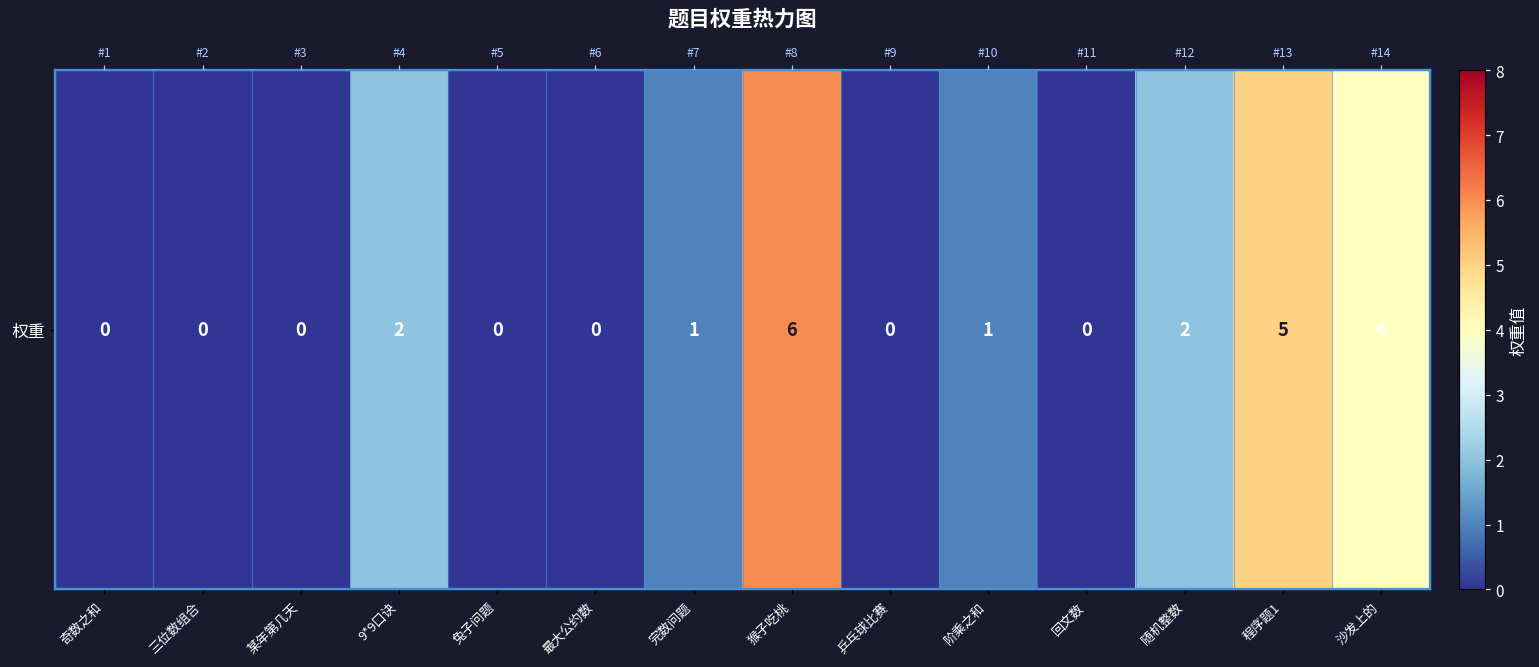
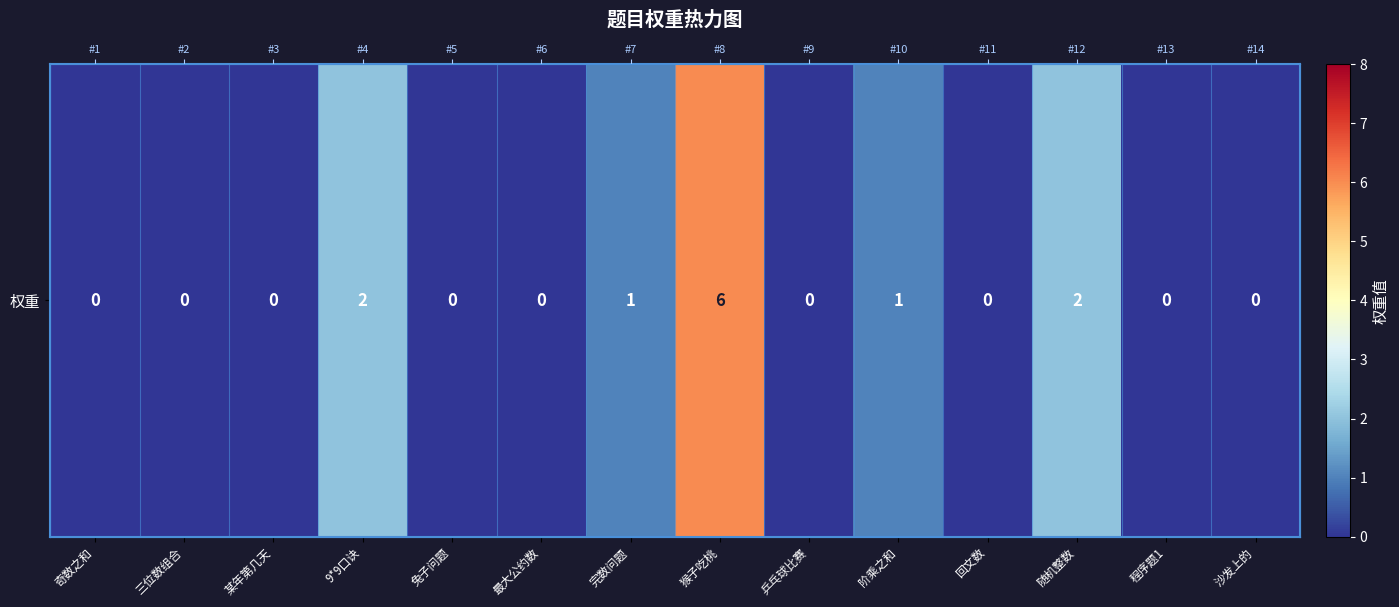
权重, 程序题1: 5 -> 0
权重, 沙发上的: 4 -> 0
